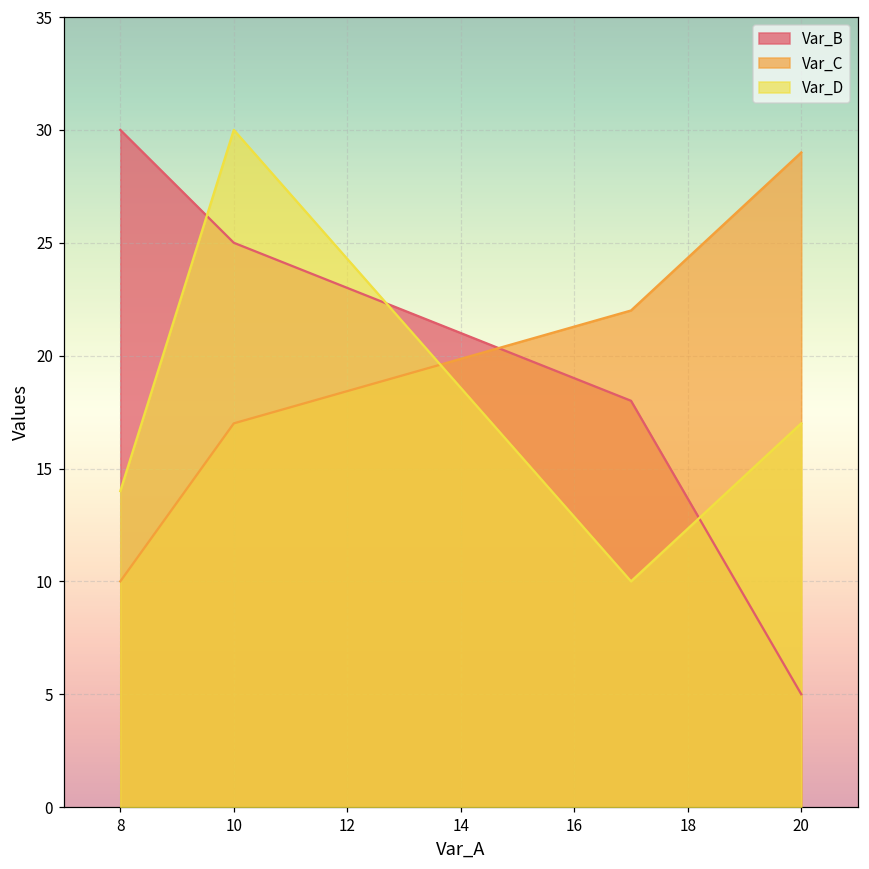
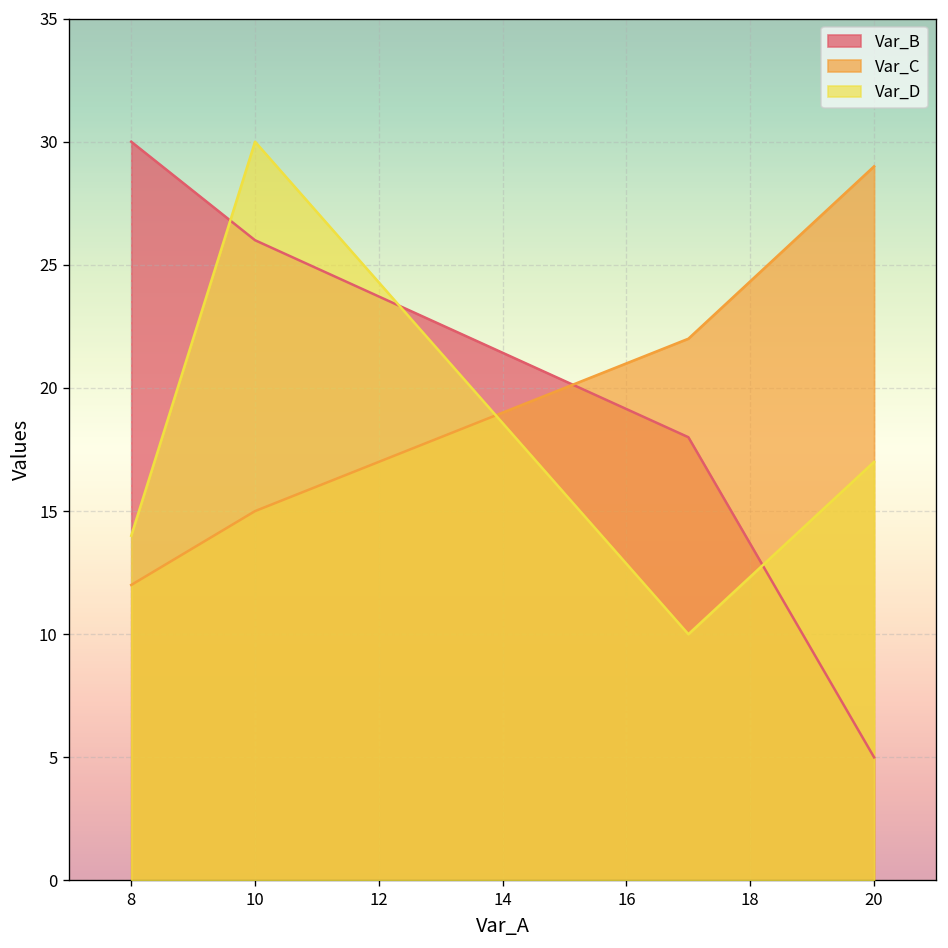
Var_C, 8: 10 -> 12
Var_B, 10: 25 -> 26
Var_C, 10: 17 -> 15
